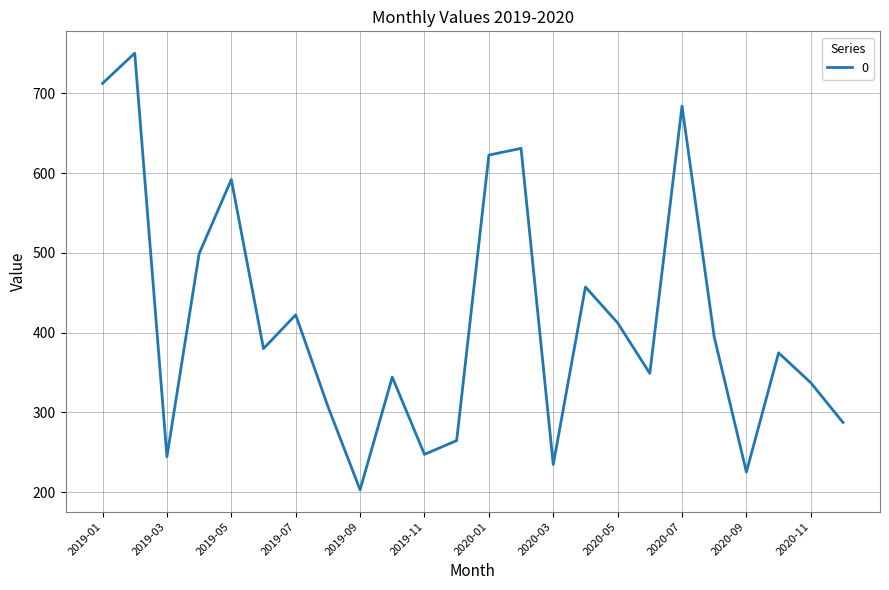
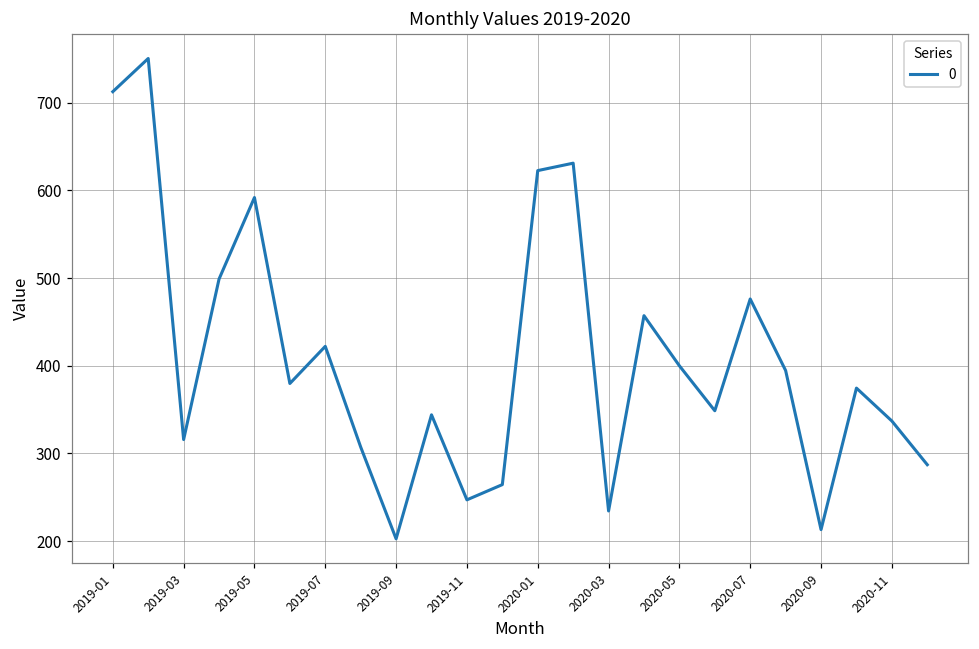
2019-03: 240 -> 320
2020-05: 410 -> 400
2020-07: 680 -> 480
2020-09: 230 -> 210
